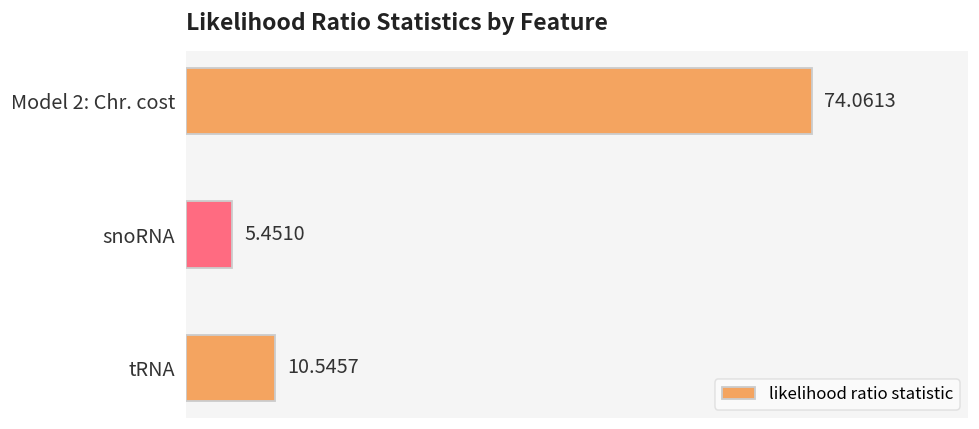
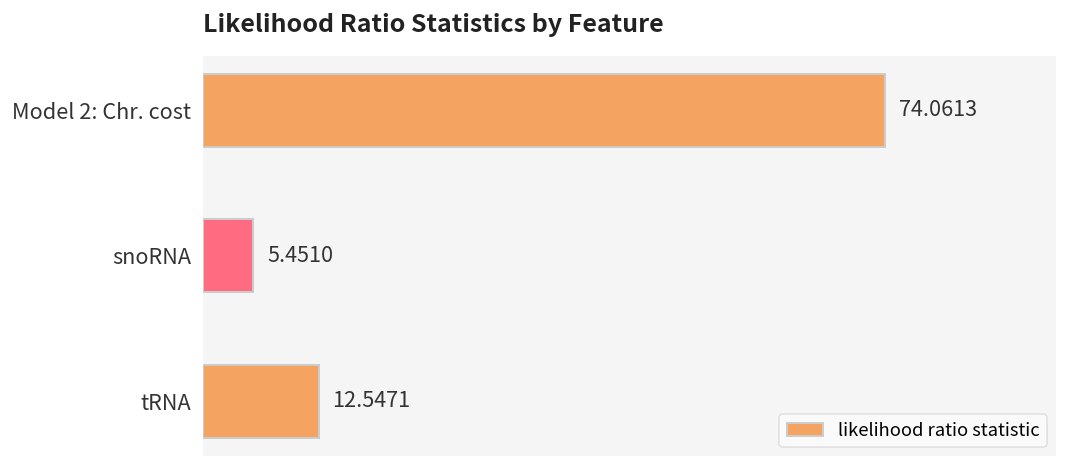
tRNA: 10.5457 -> 12.5471
